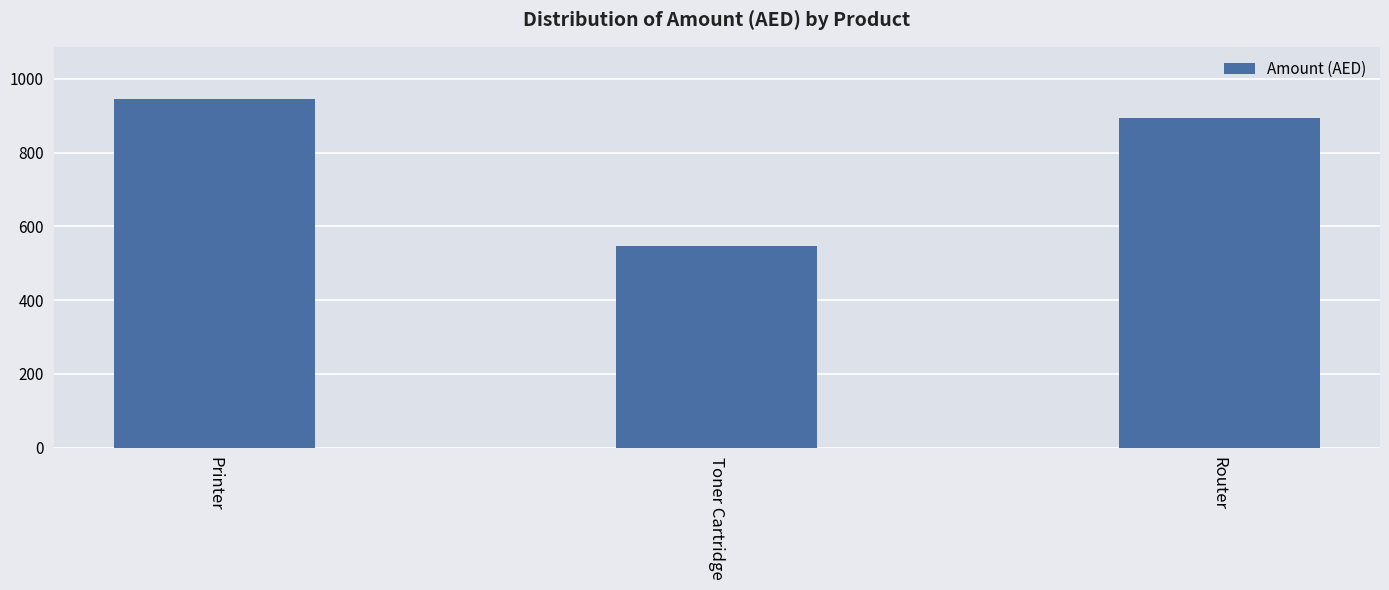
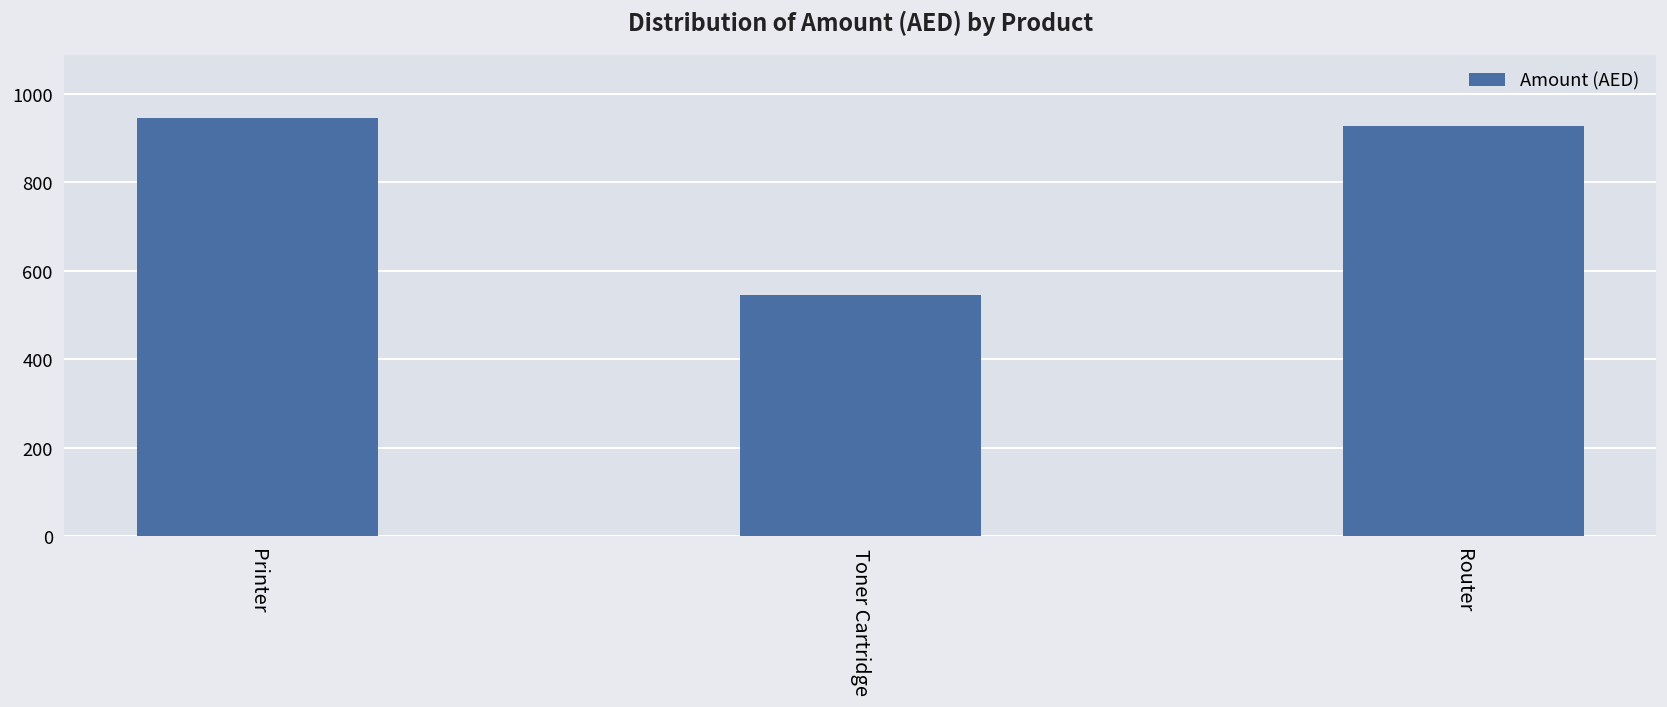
Router: 890 -> 930
